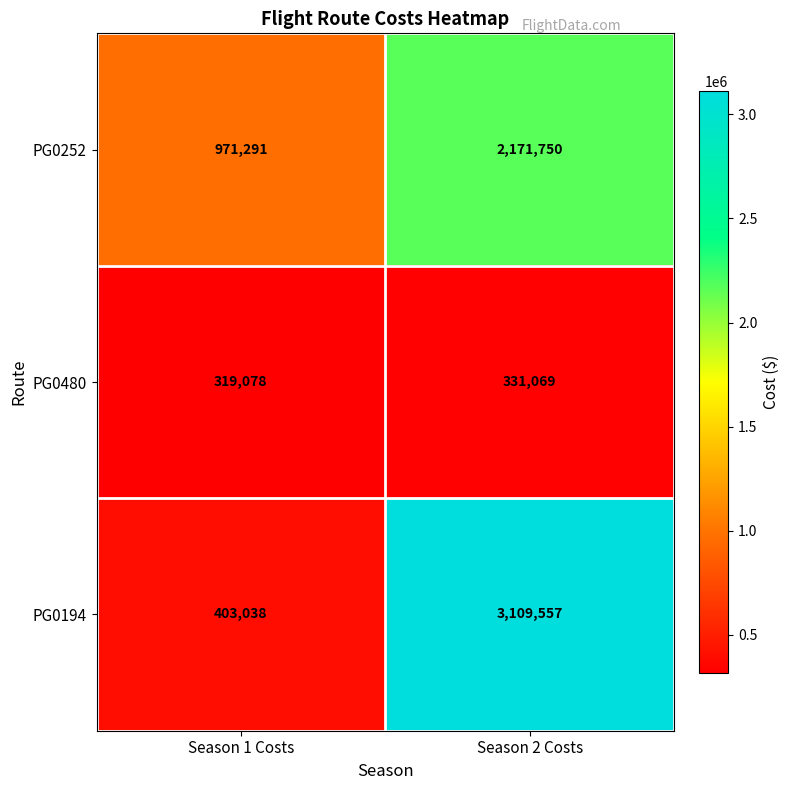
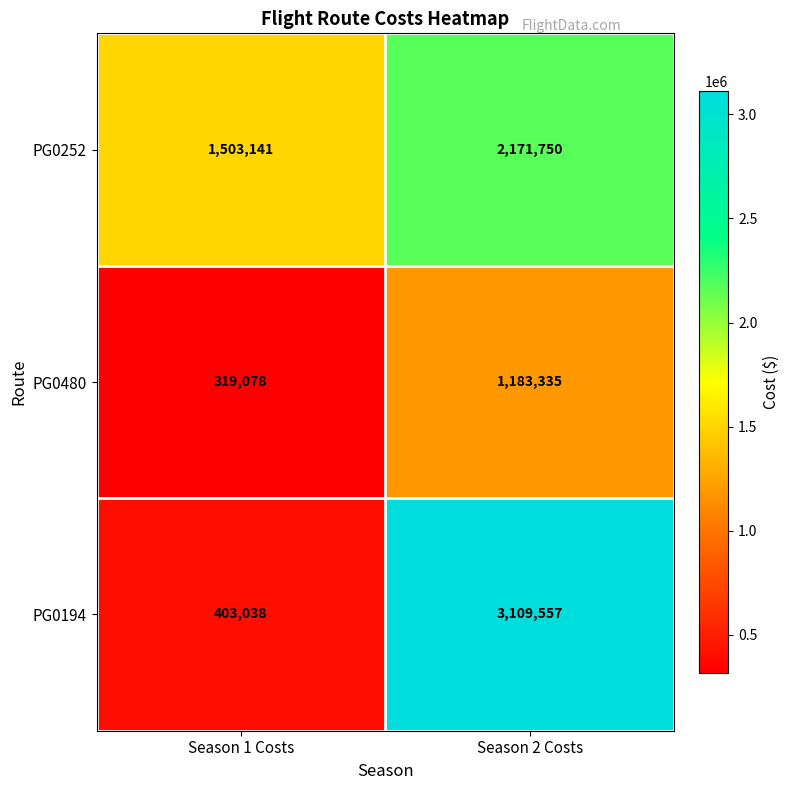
PG0252, Season 1 Costs: 971,291 -> 1,503,141
PG0480, Season 2 Costs: 331,069 -> 1,183,335
